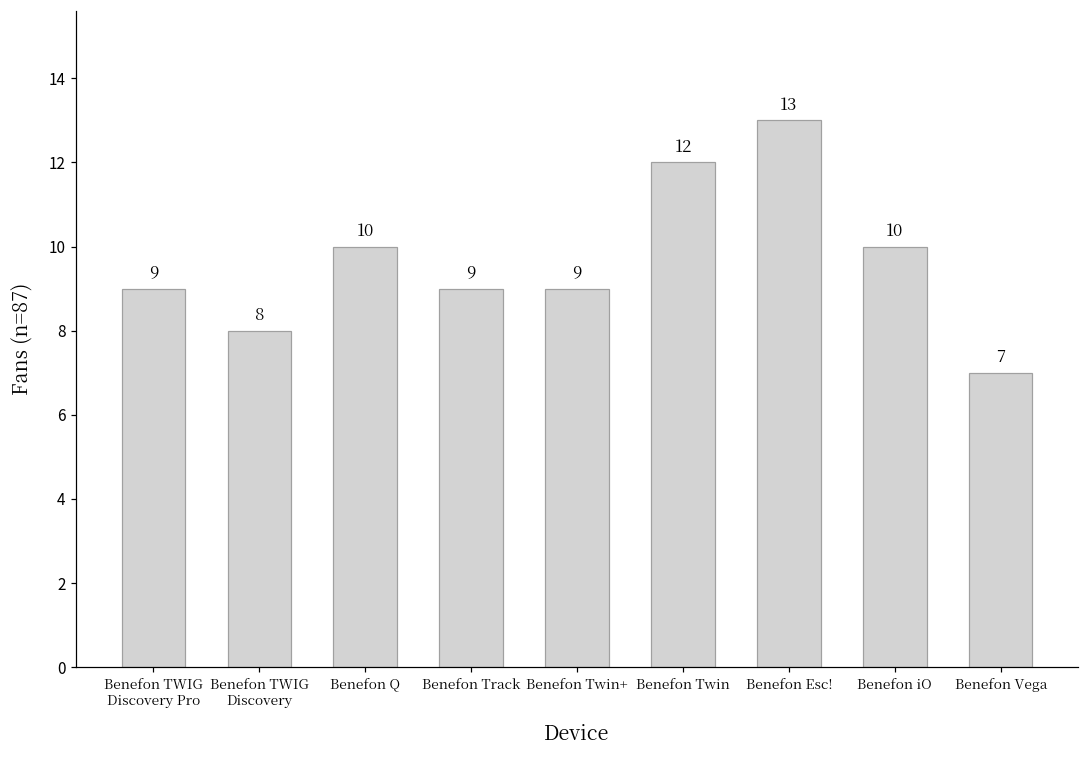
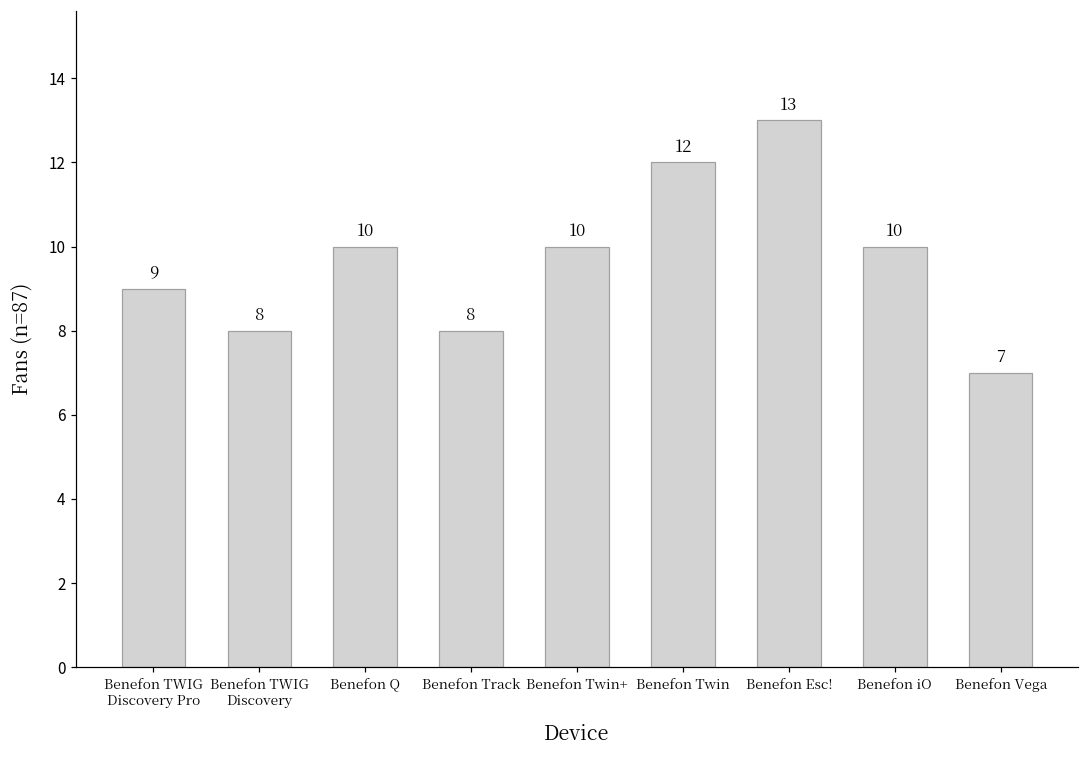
Benefon Track: 9 -> 8
Benefon Twin+: 9 -> 10
